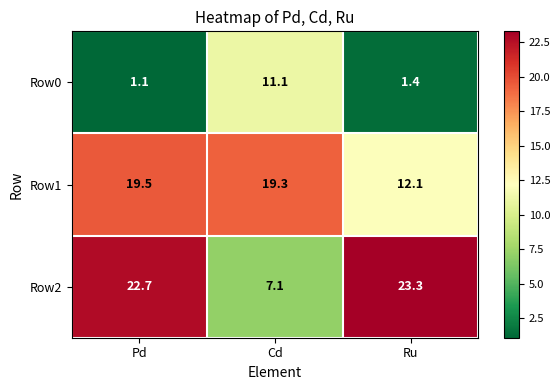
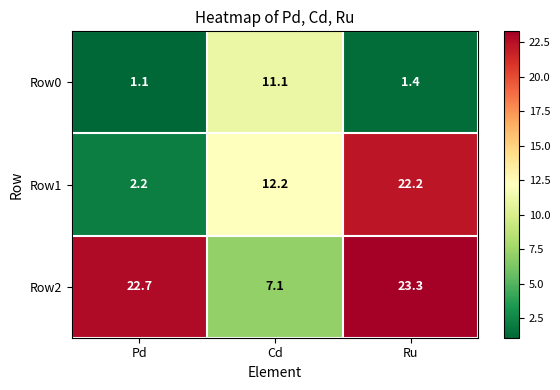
Row1, Pd: 19.5 -> 2.2
Row1, Cd: 19.3 -> 12.2
Row1, Ru: 12.1 -> 22.2
